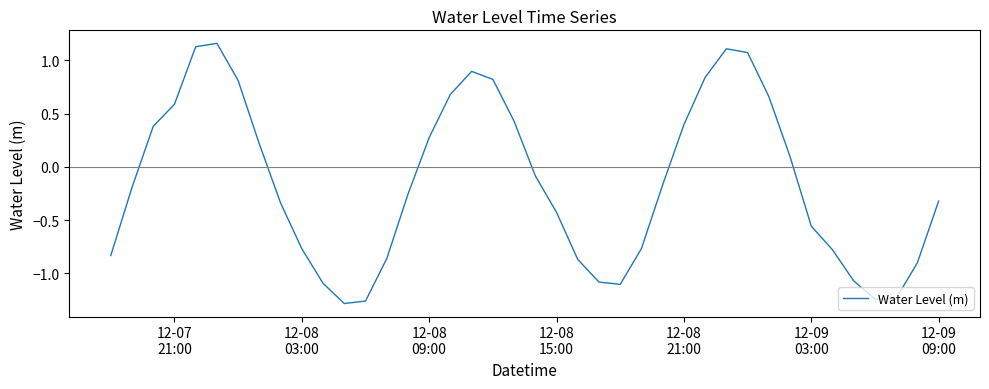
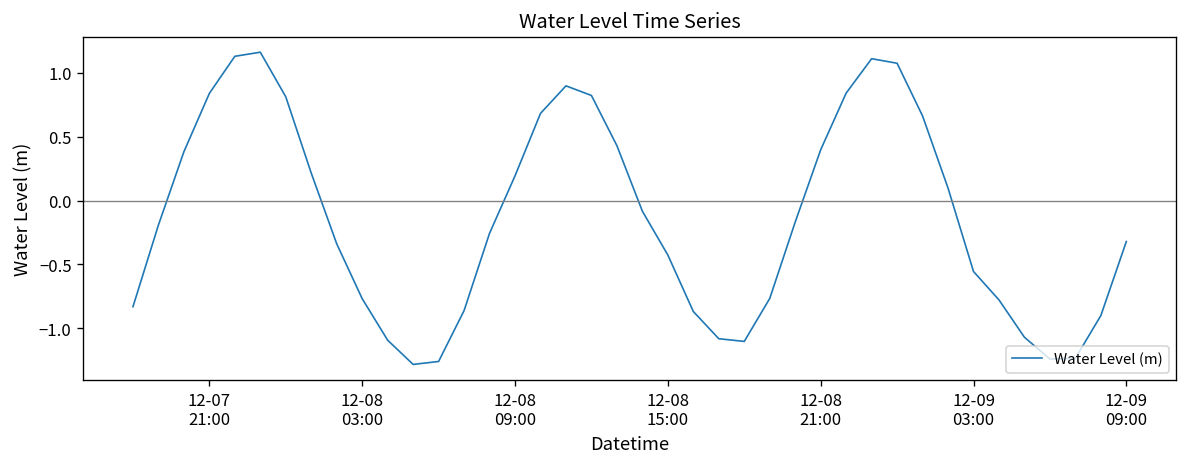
12-07 21:00: 0.59 -> 0.84
12-08 09:00: 0.28 -> 0.19
